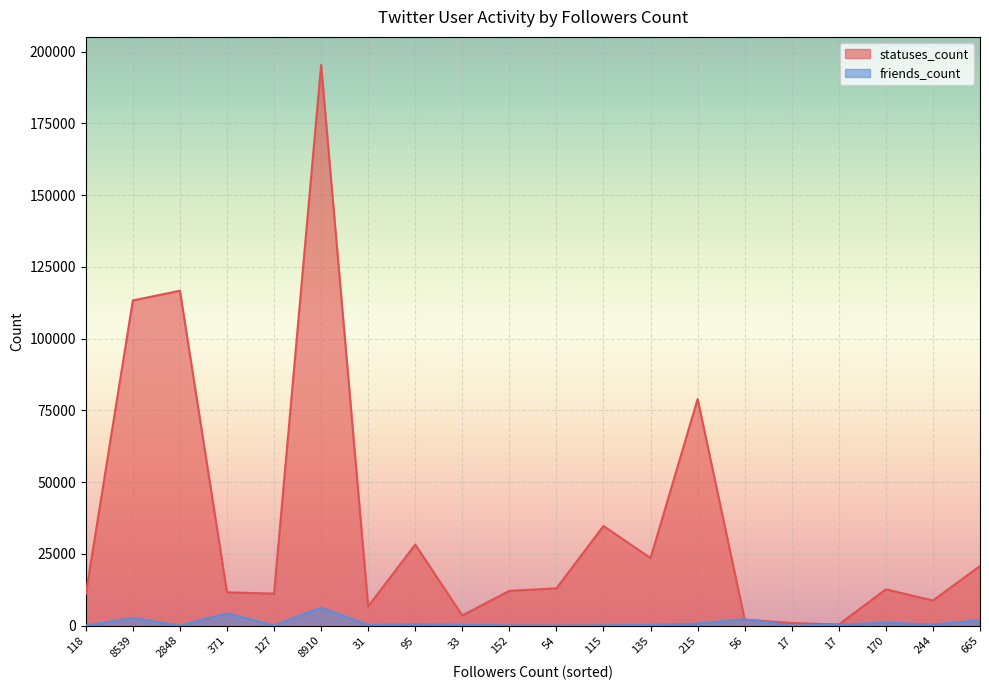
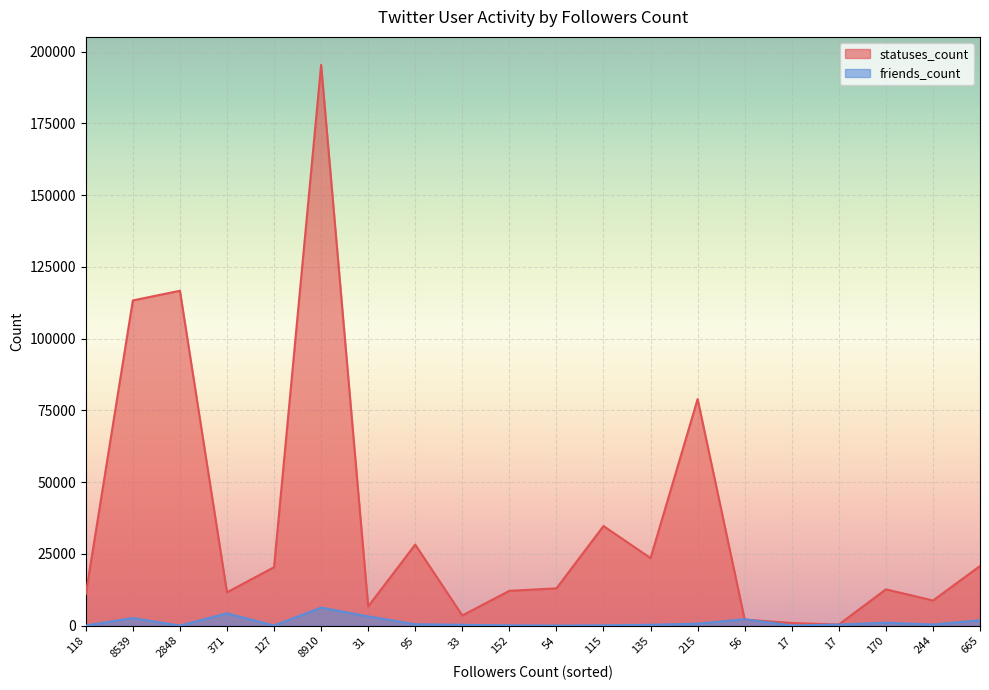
statuses_count, 127: 11000 -> 20000
friends_count, 31: 0 -> 3000
